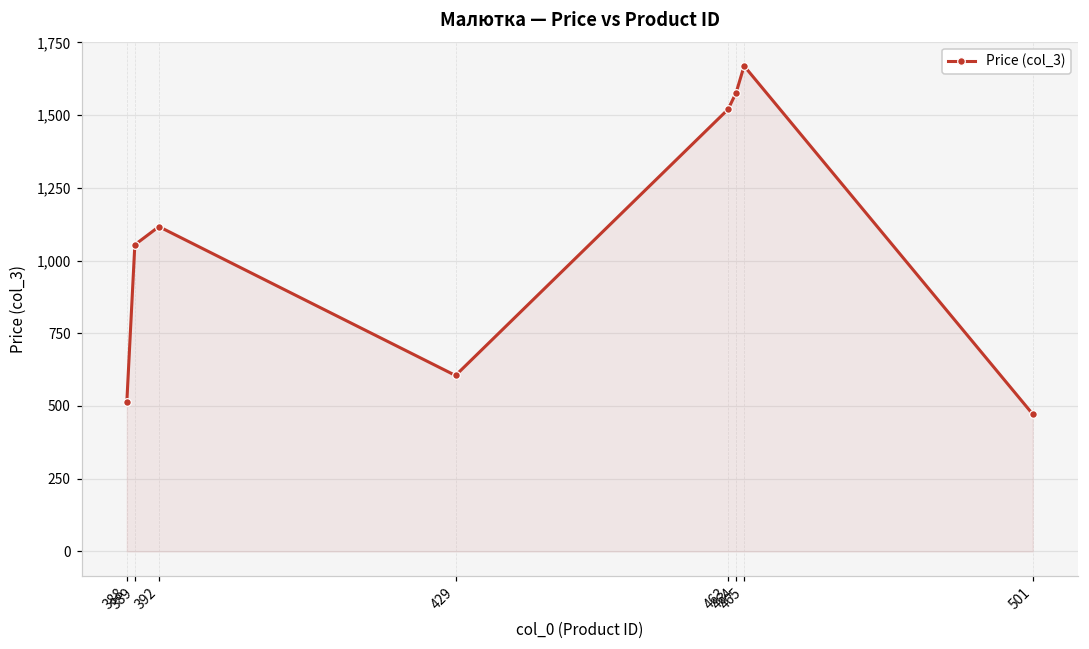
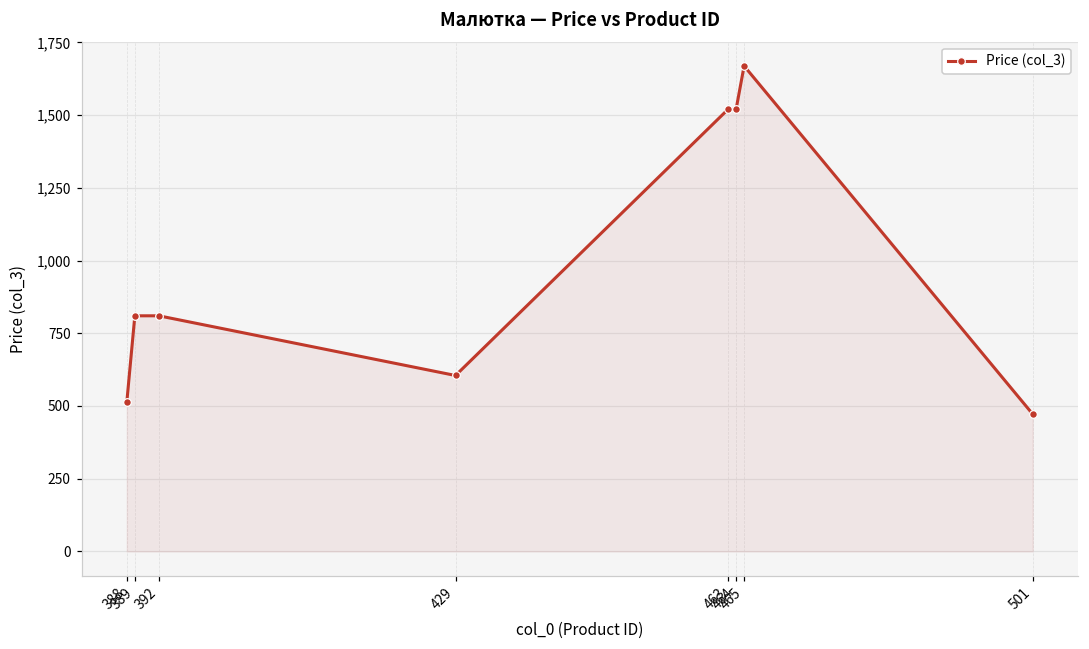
389: 1,050 -> 810
392: 1,120 -> 810
464: 1,580 -> 1,520
